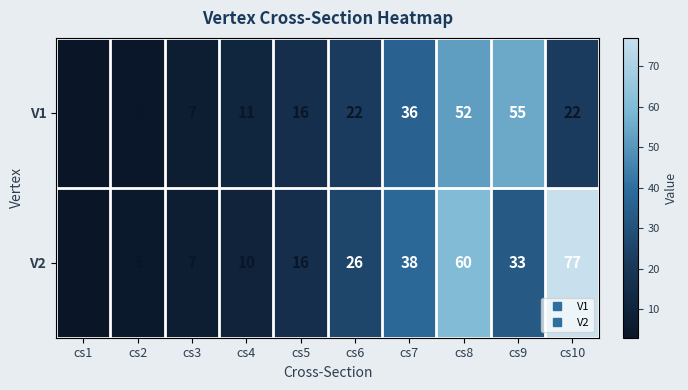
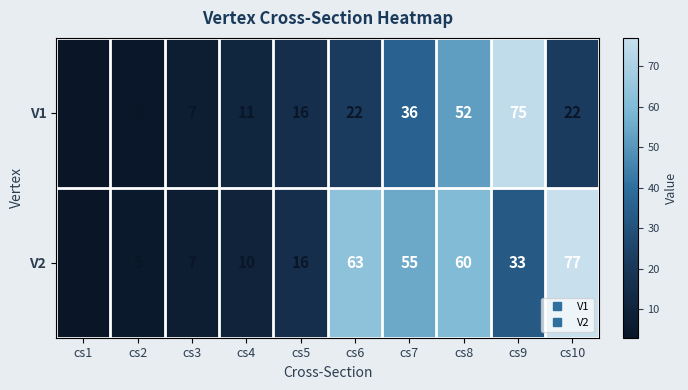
V1, cs9: 55 -> 75
V2, cs6: 26 -> 63
V2, cs7: 38 -> 55
